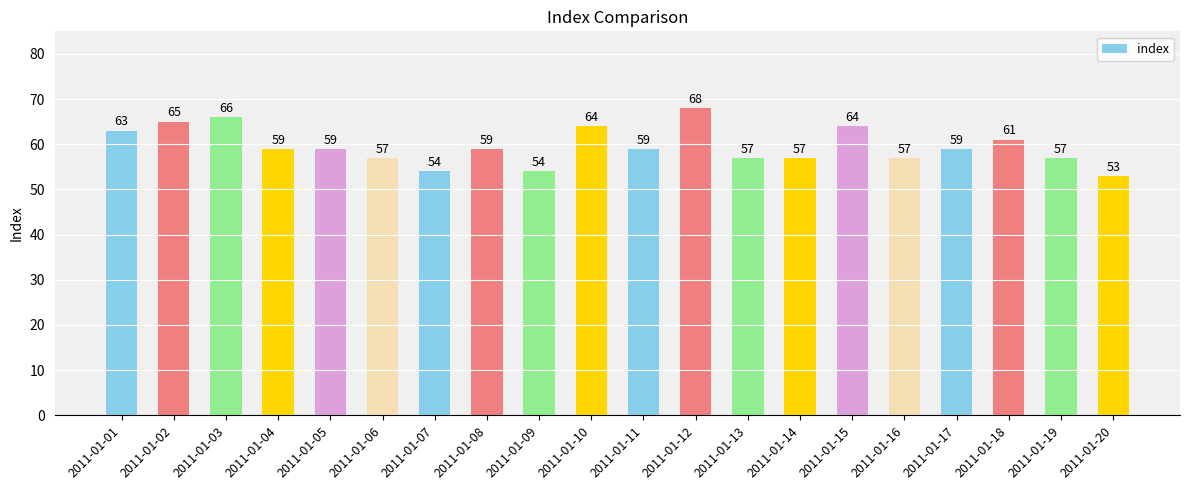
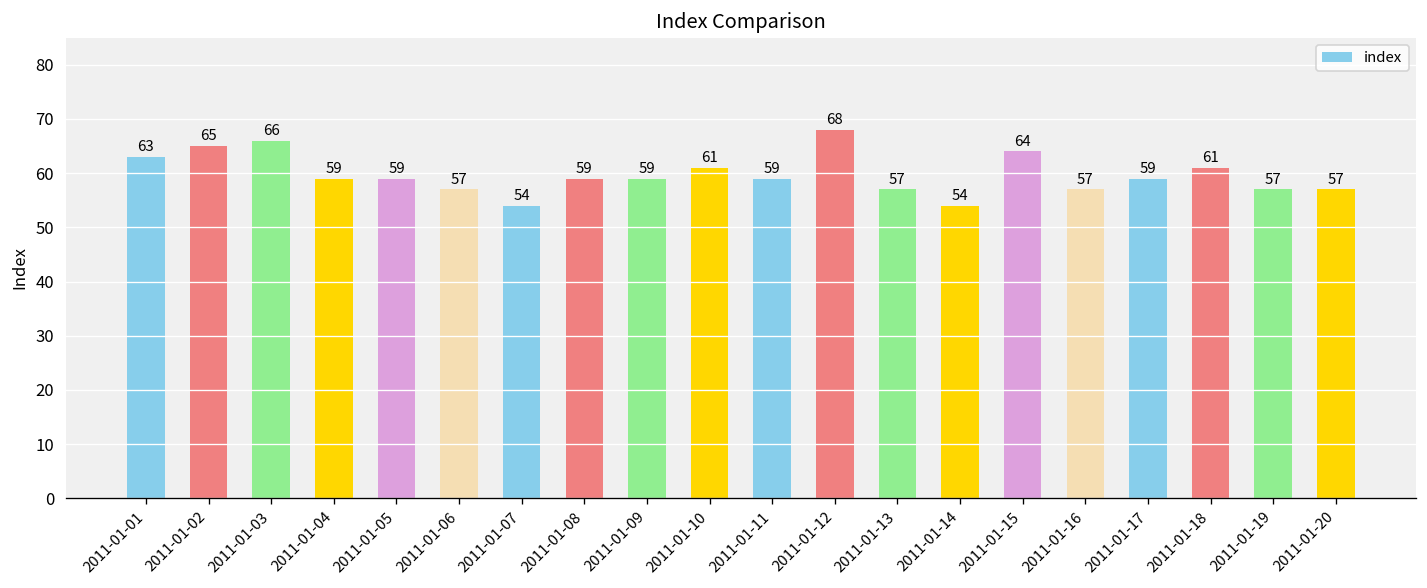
2011-01-09: 54 -> 59
2011-01-10: 64 -> 61
2011-01-14: 57 -> 54
2011-01-20: 53 -> 57
